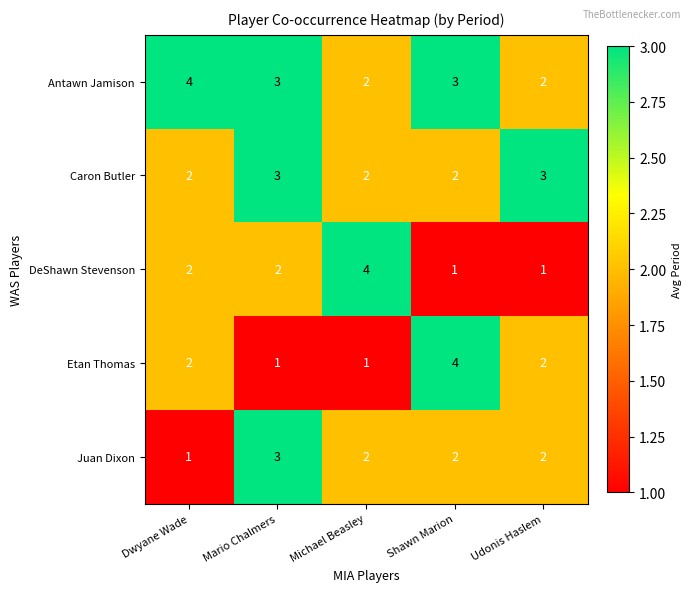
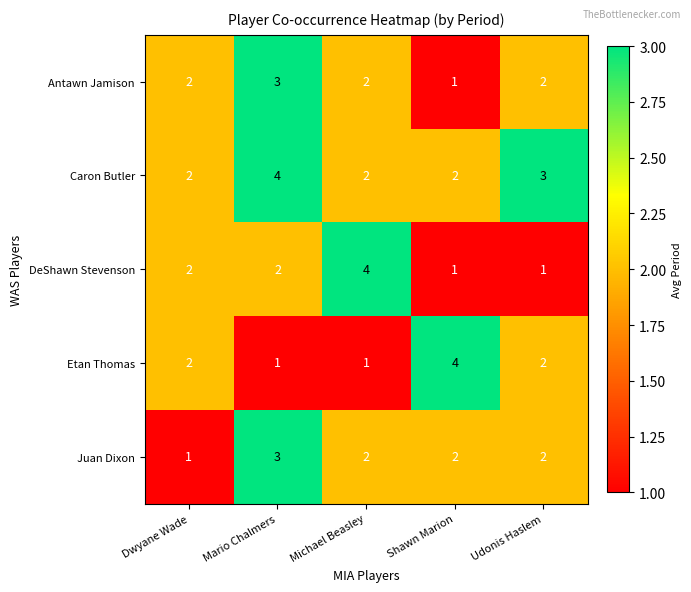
Antawn Jamison, Dwyane Wade: 4 -> 2
Antawn Jamison, Shawn Marion: 3 -> 1
Caron Butler, Mario Chalmers: 3 -> 4
